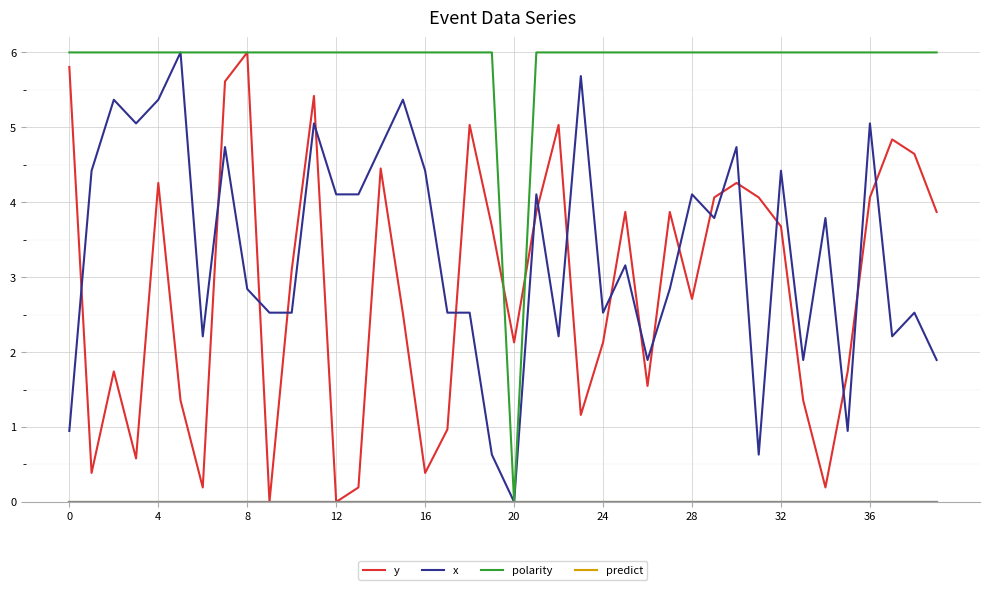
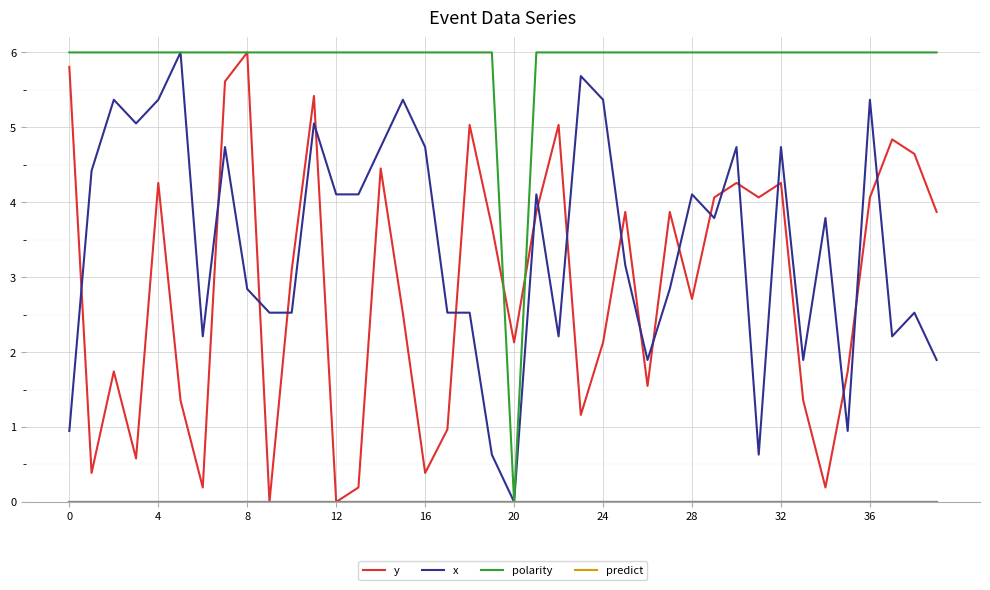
x, 16: 4.4 -> 4.7
x, 24: 2.5 -> 5.4
y, 32: 3.7 -> 4.3
x, 32: 4.4 -> 4.7
x, 36: 5.1 -> 5.4
